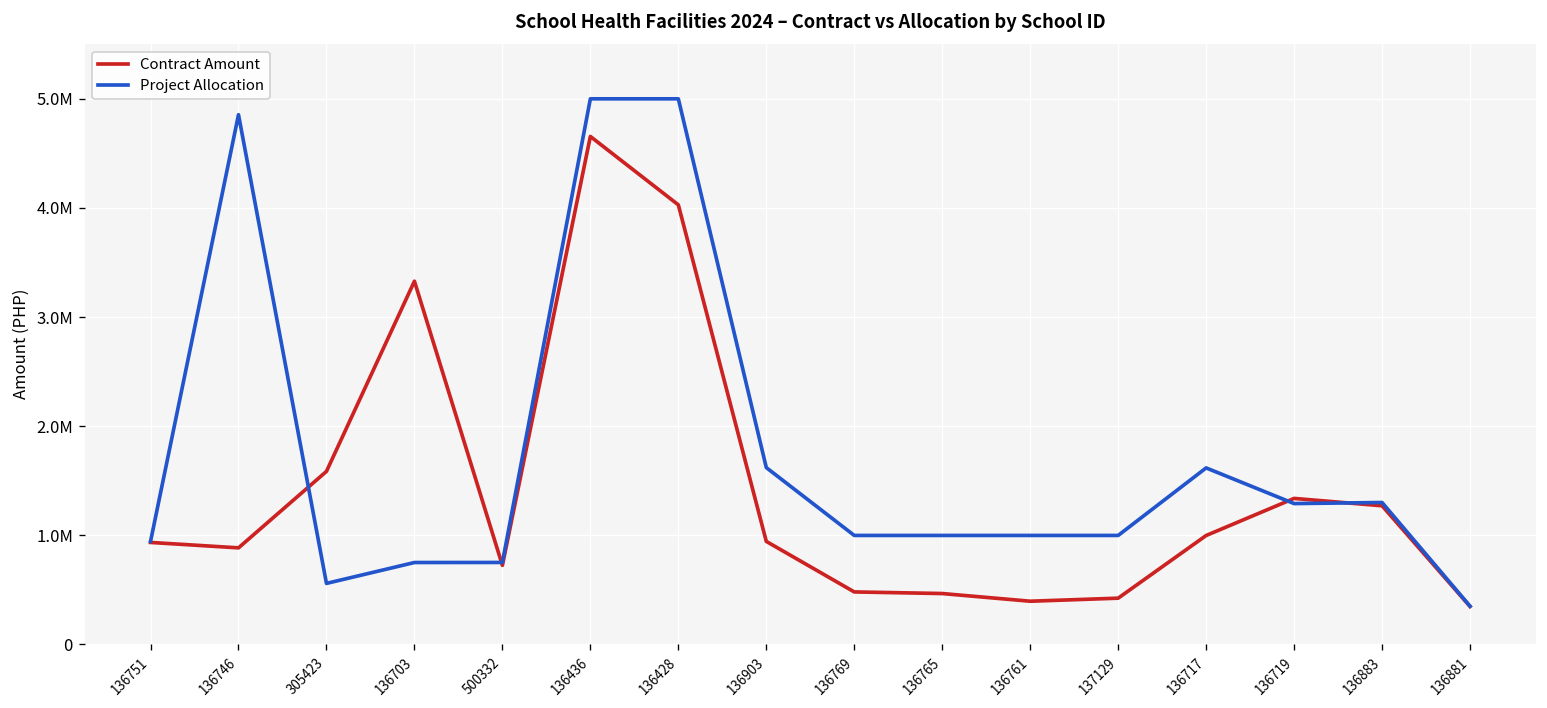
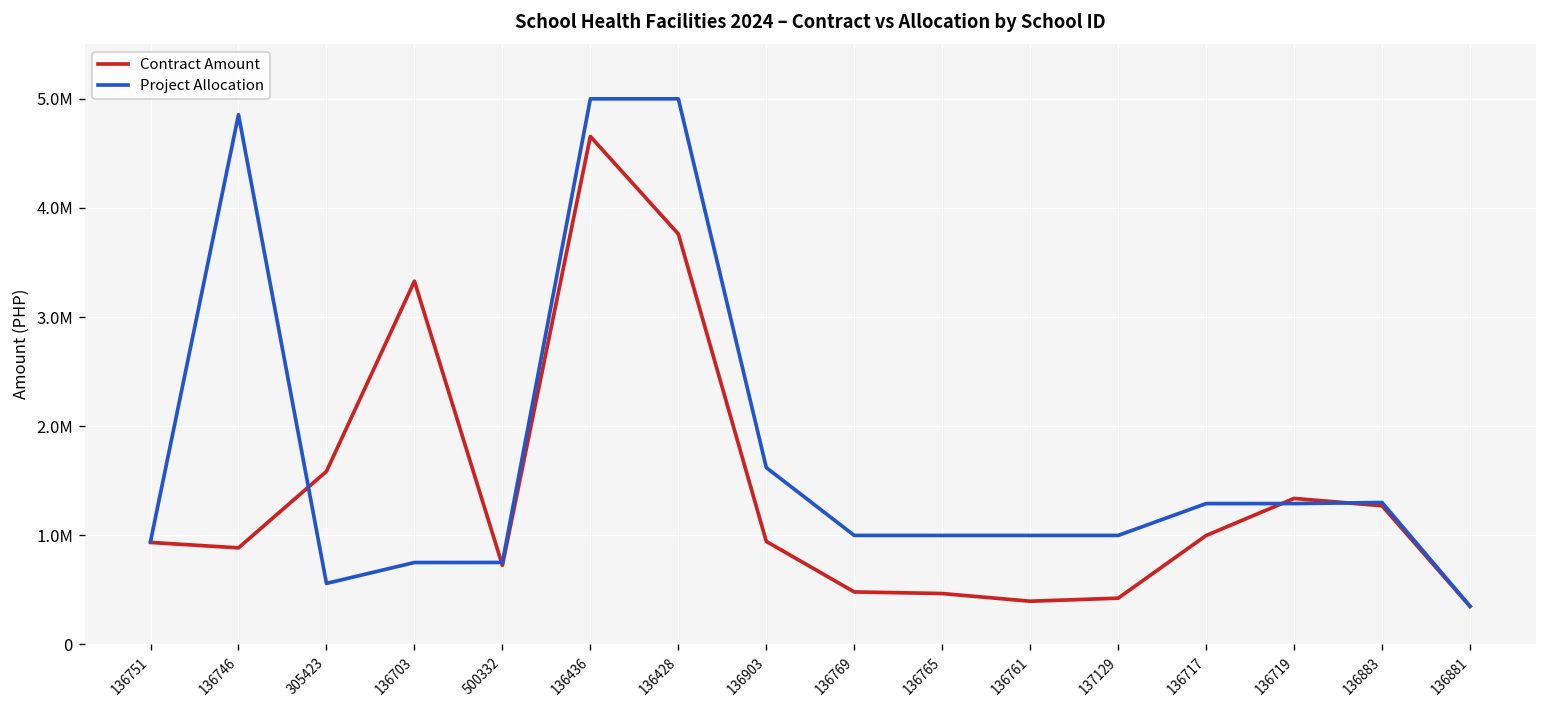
Contract Amount, 136428: 4000000 -> 3800000
Project Allocation, 136717: 1600000 -> 1300000
